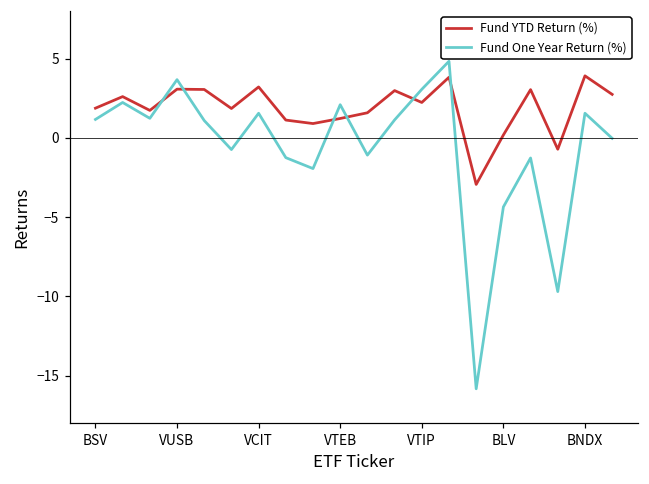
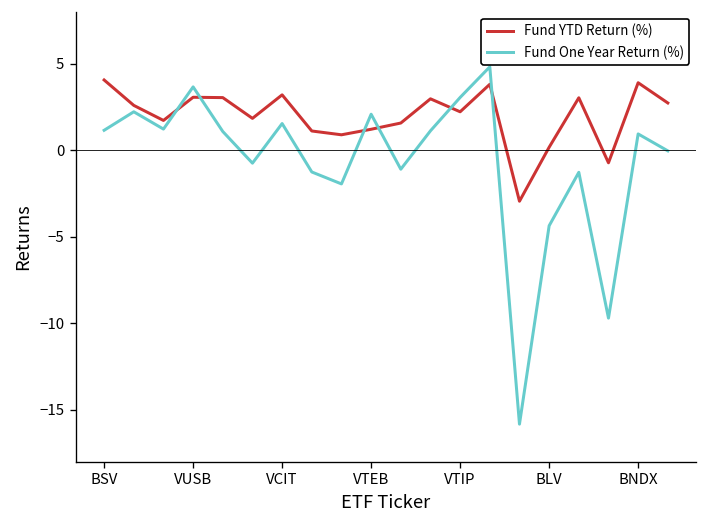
Fund YTD Return (%), BSV: 1.9 -> 4.1
Fund One Year Return (%), BNDX: 1.6 -> 1.0
